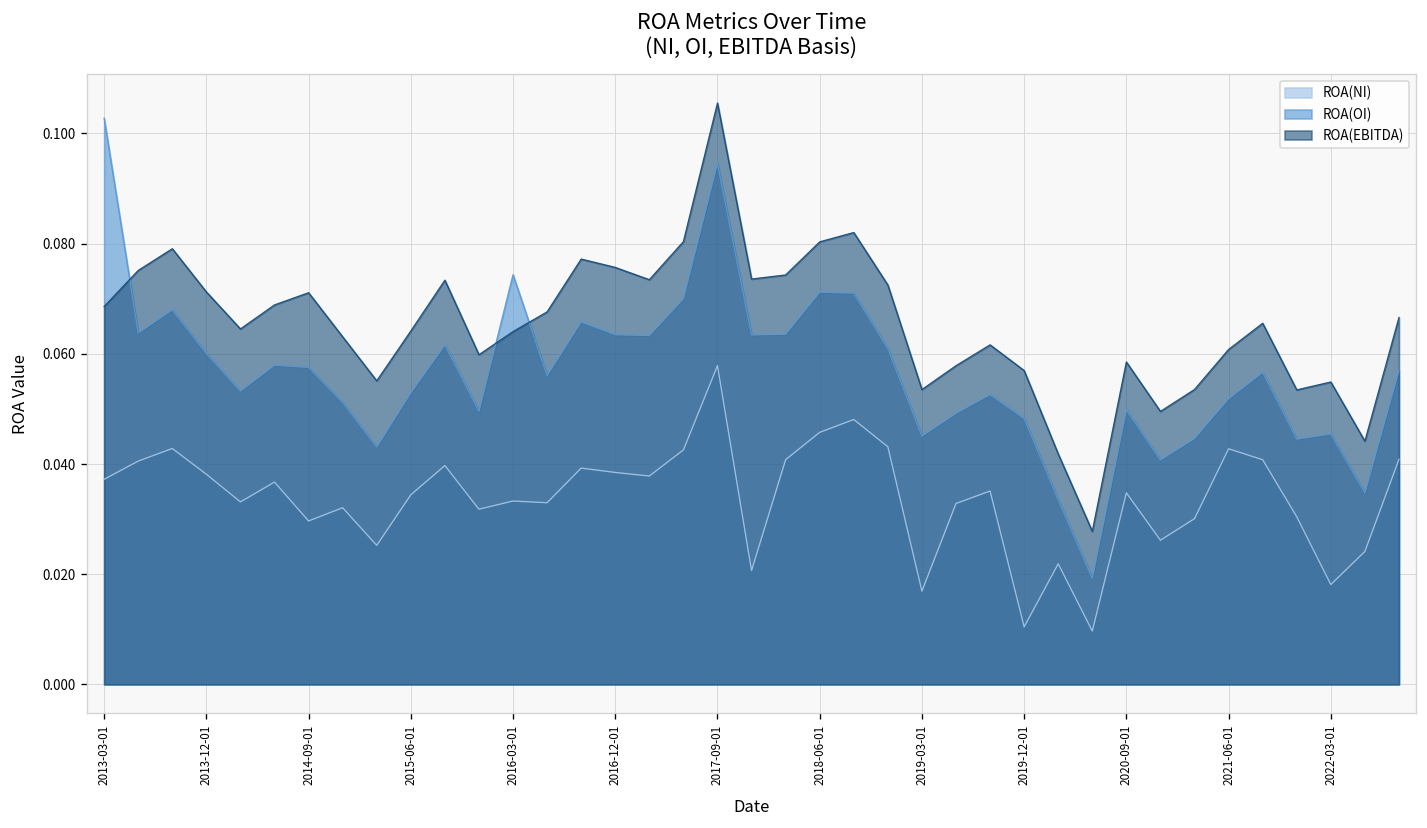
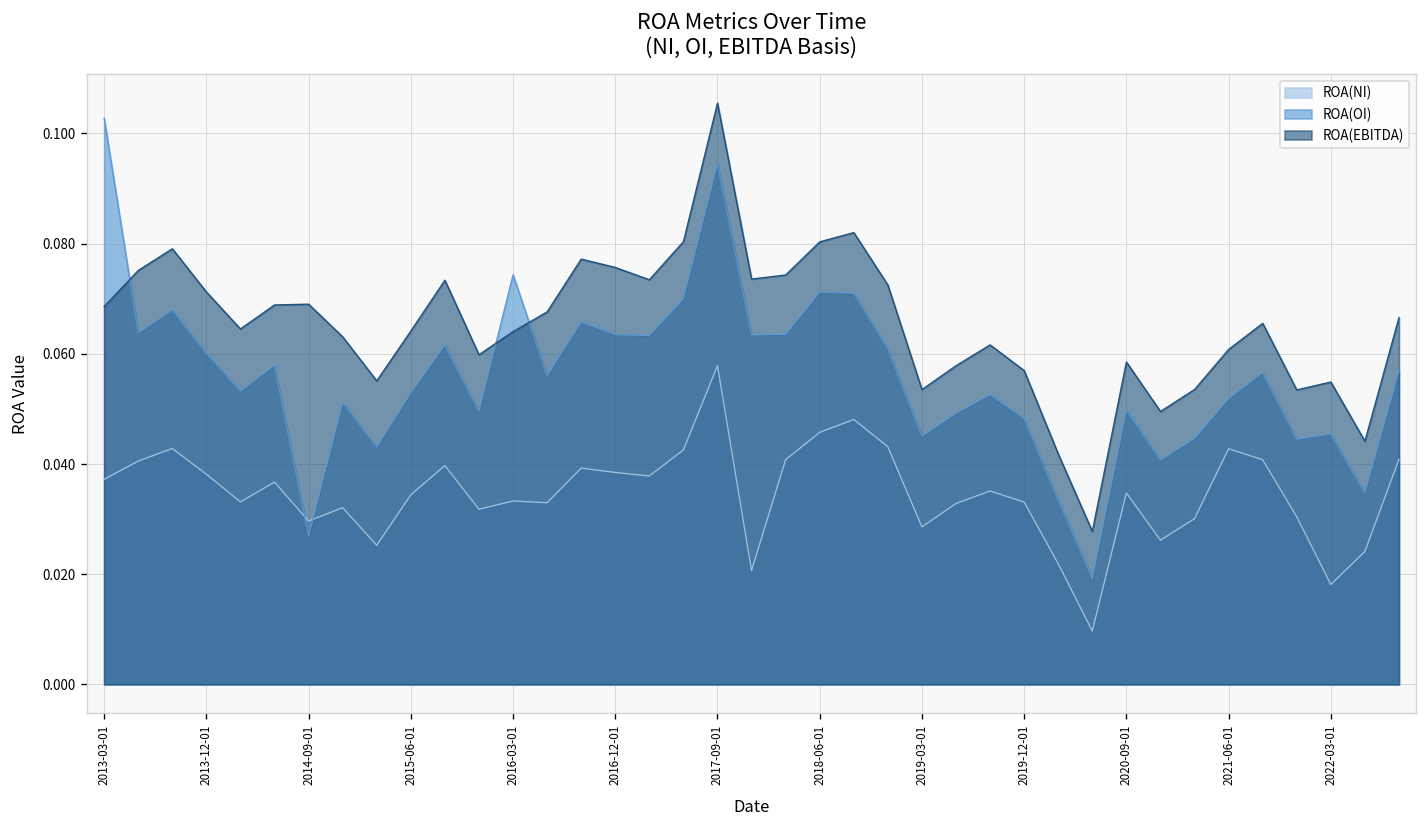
ROA(OI), 2014-09-01: 0.058 -> 0.027
ROA(EBITDA), 2014-09-01: 0.071 -> 0.069
ROA(NI), 2019-03-01: 0.017 -> 0.029
ROA(NI), 2019-12-01: 0.010 -> 0.033
